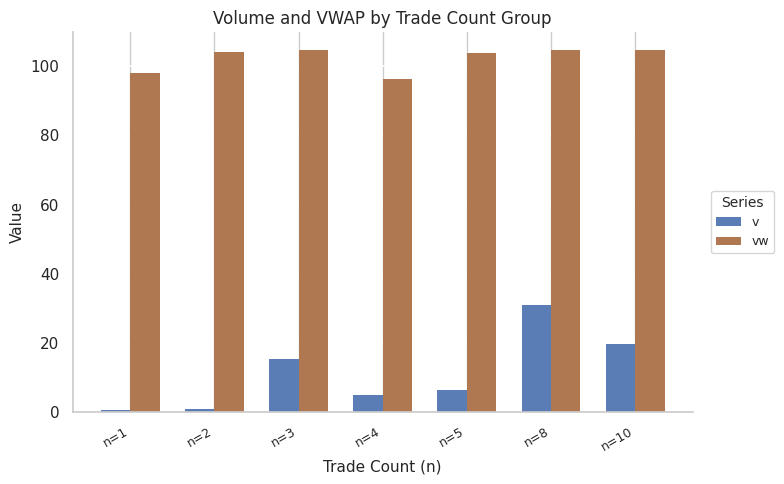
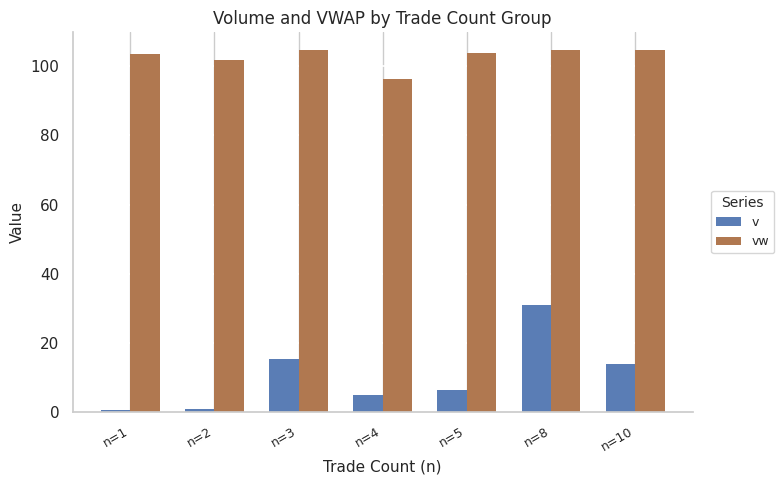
vw, n=1: 98 -> 104
vw, n=2: 104 -> 102
v, n=10: 20 -> 14
